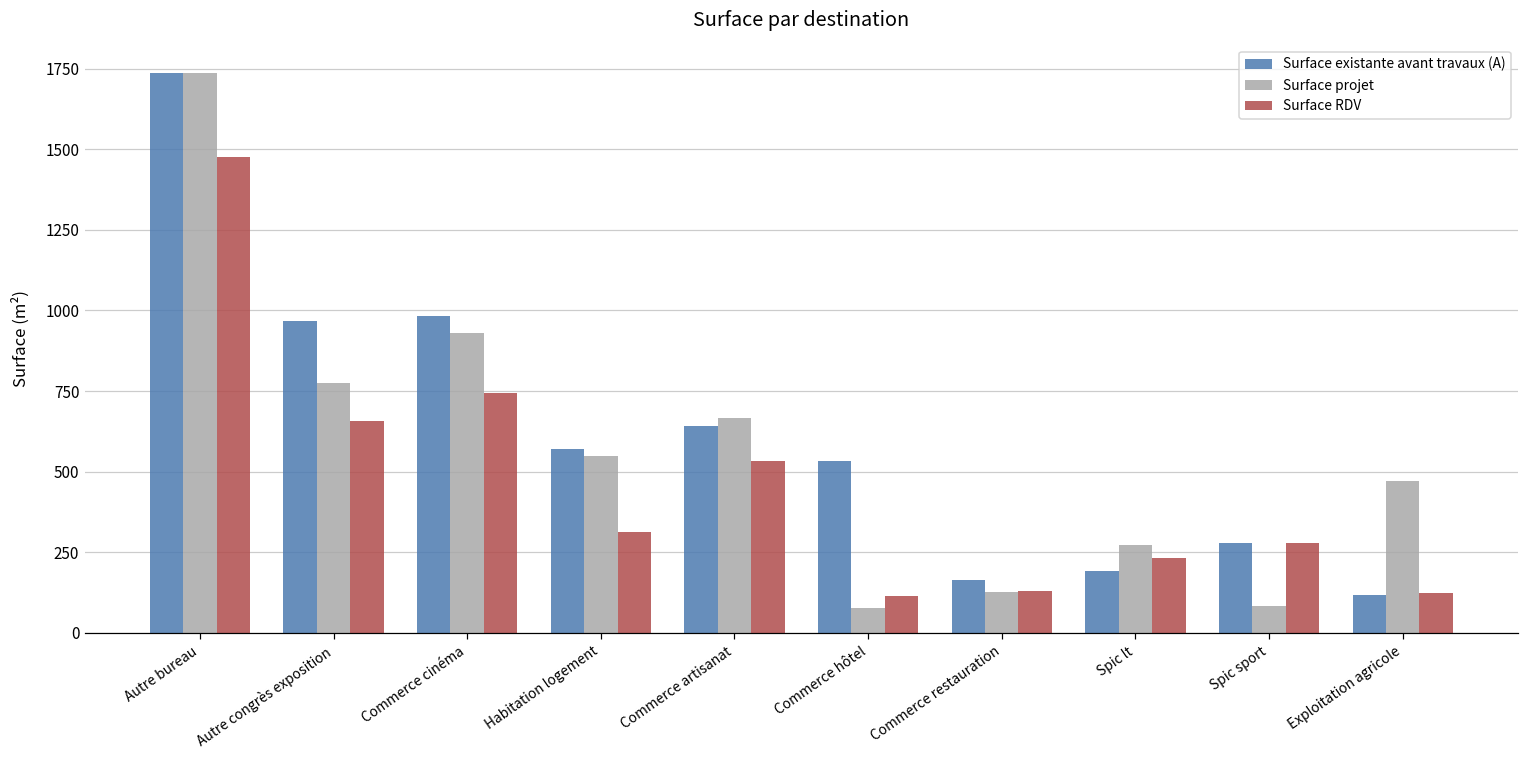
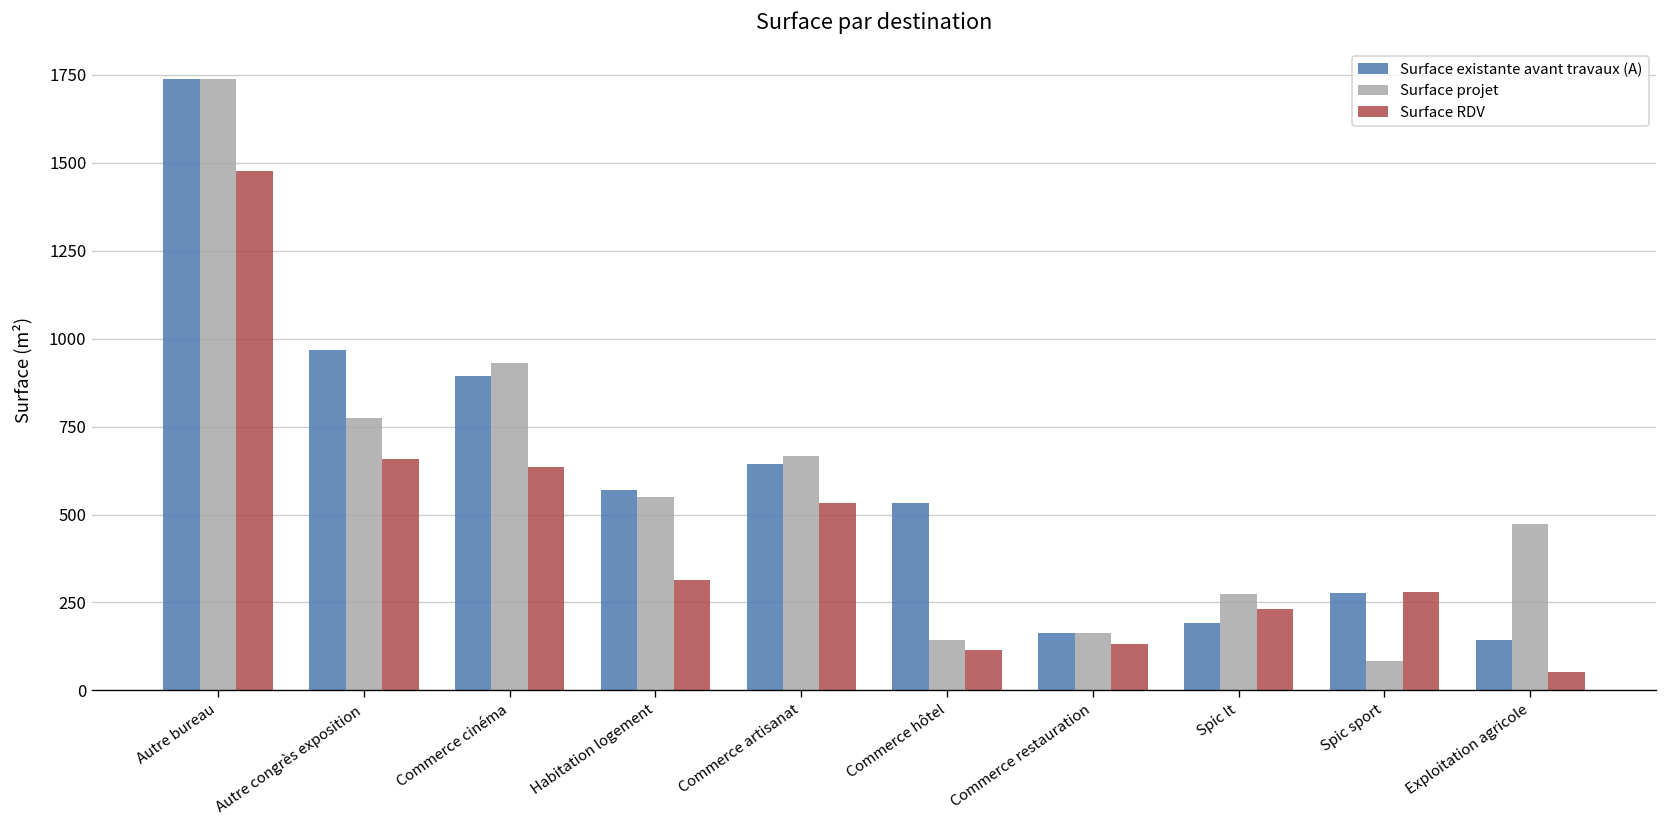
Surface existante avant travaux (A), Commerce cinéma: 980 -> 890
Surface RDV, Commerce cinéma: 740 -> 640
Surface projet, Commerce hôtel: 80 -> 140
Surface projet, Commerce restauration: 130 -> 160
Surface existante avant travaux (A), Exploitation agricole: 120 -> 140
Surface RDV, Exploitation agricole: 120 -> 50
